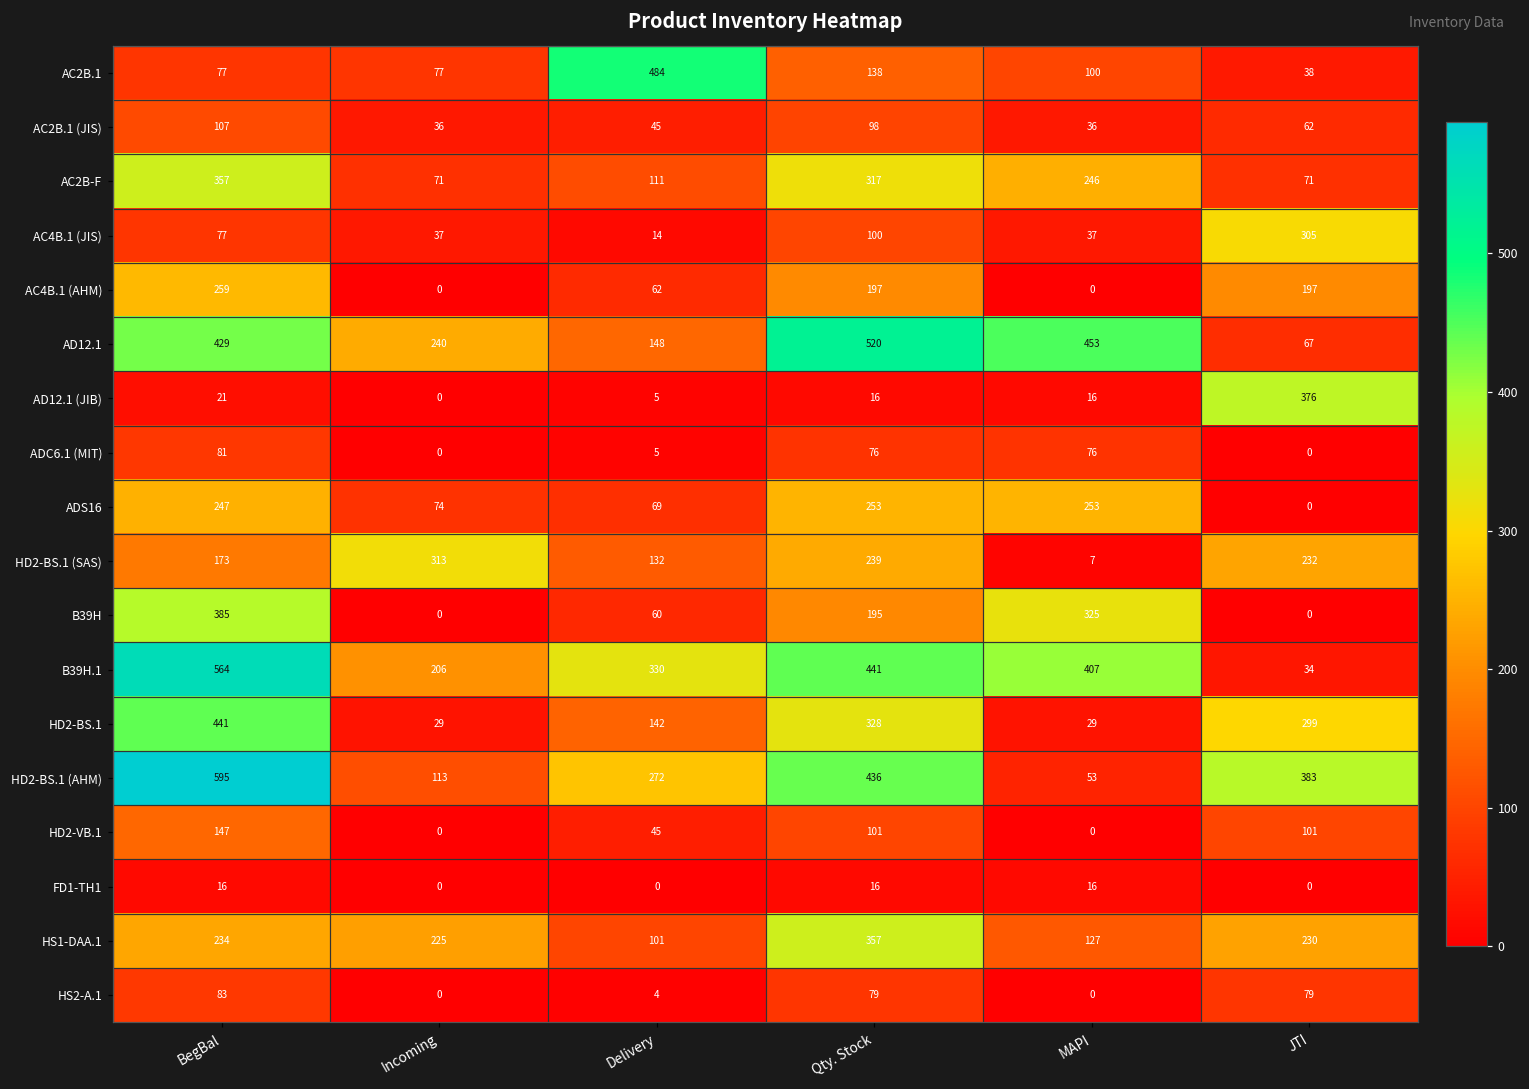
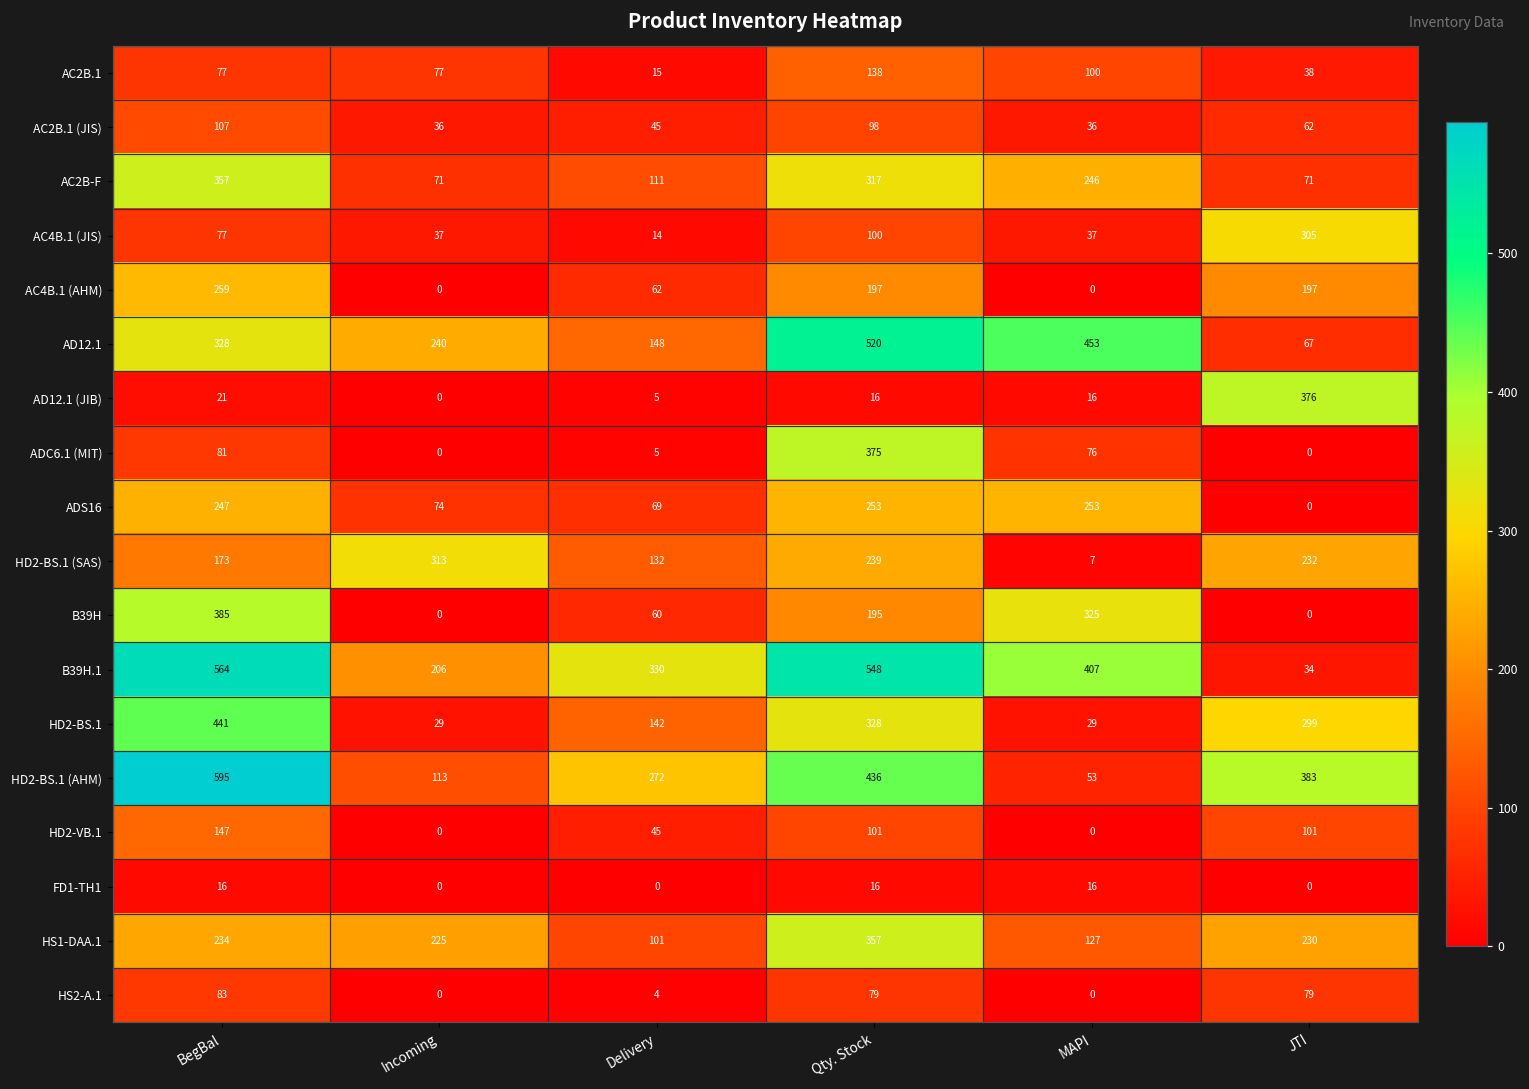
AC2B.1, Delivery: 484 -> 15
AD12.1, BegBal: 429 -> 328
ADC6.1 (MIT), Qty. Stock: 76 -> 375
B39H.1, Qty. Stock: 441 -> 548
